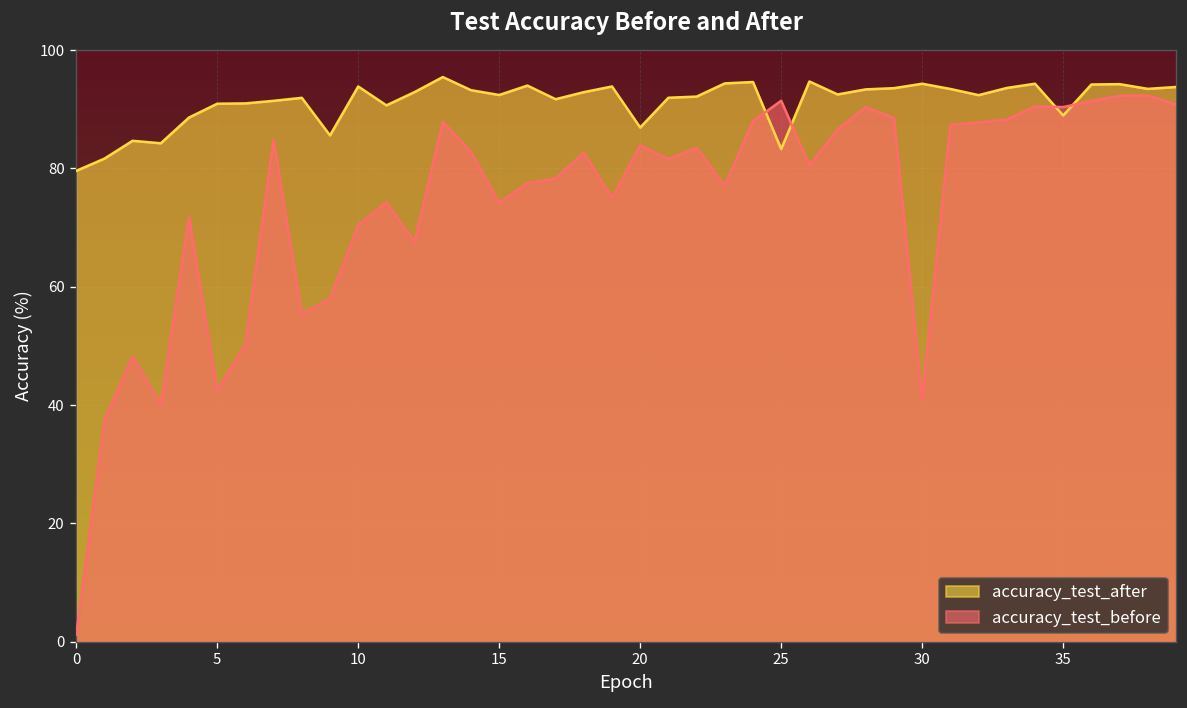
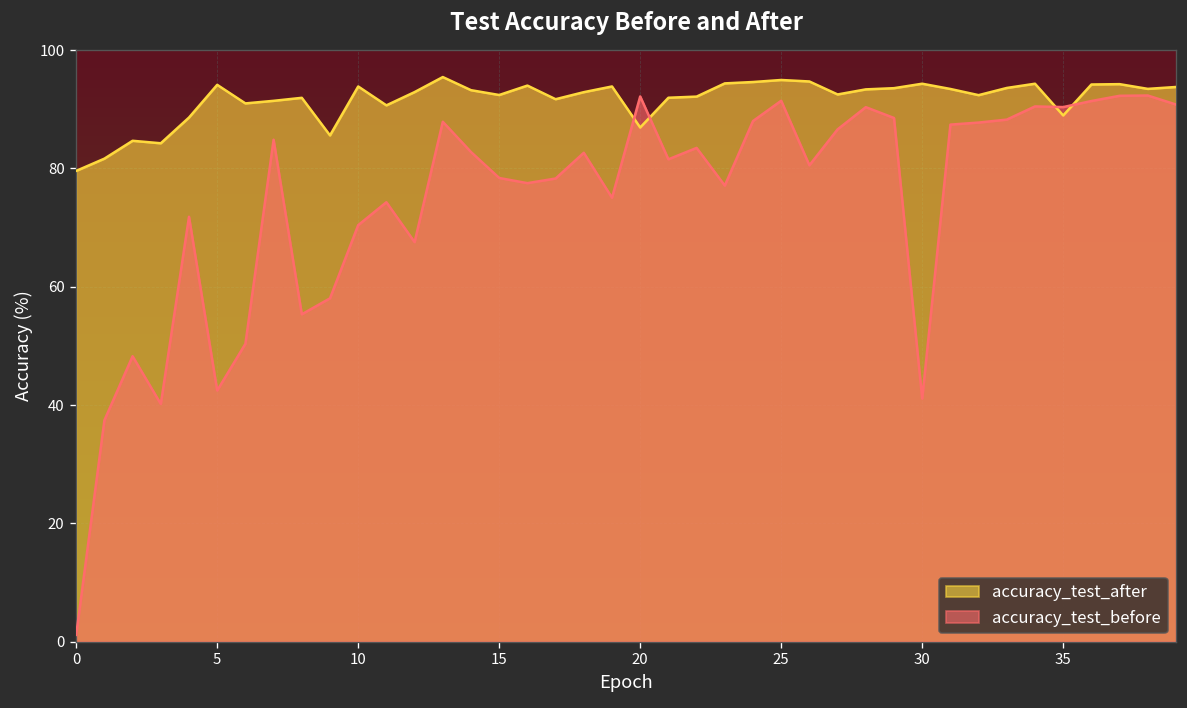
accuracy_test_after, 5: 91 -> 94
accuracy_test_before, 15: 74 -> 78
accuracy_test_before, 20: 84 -> 92
accuracy_test_after, 25: 83 -> 95
